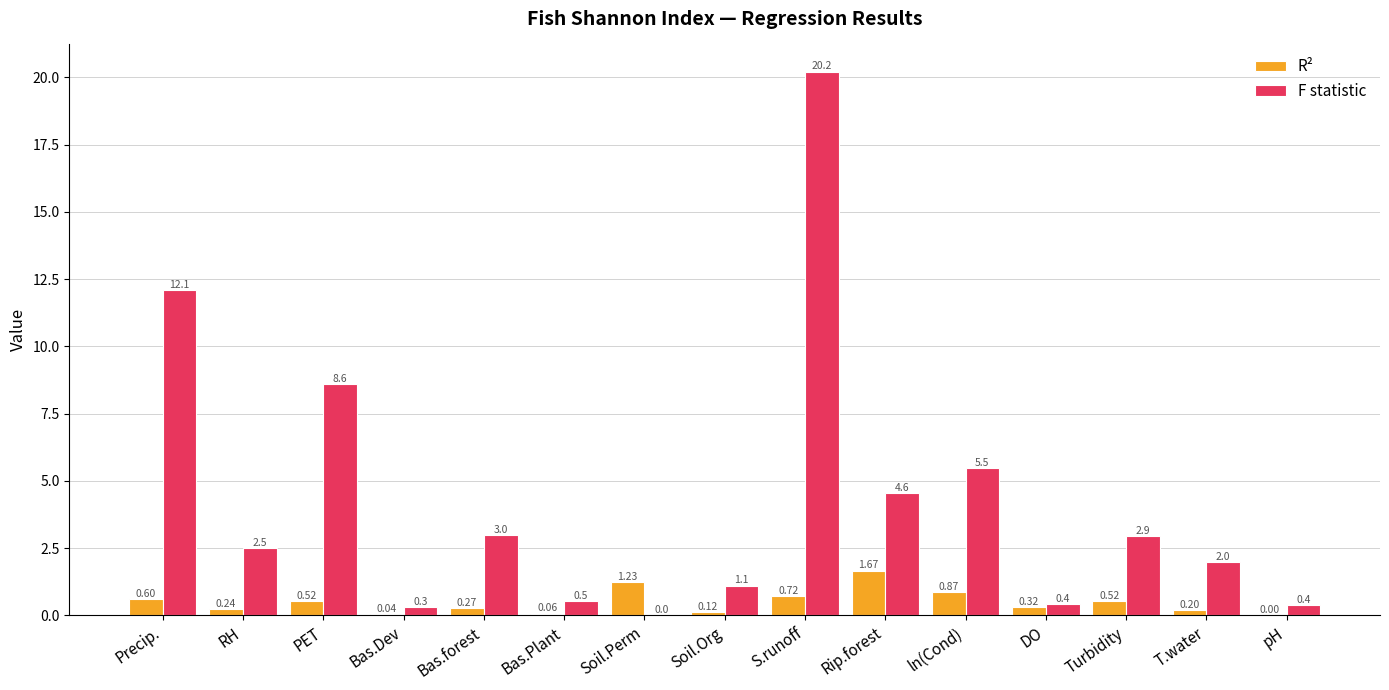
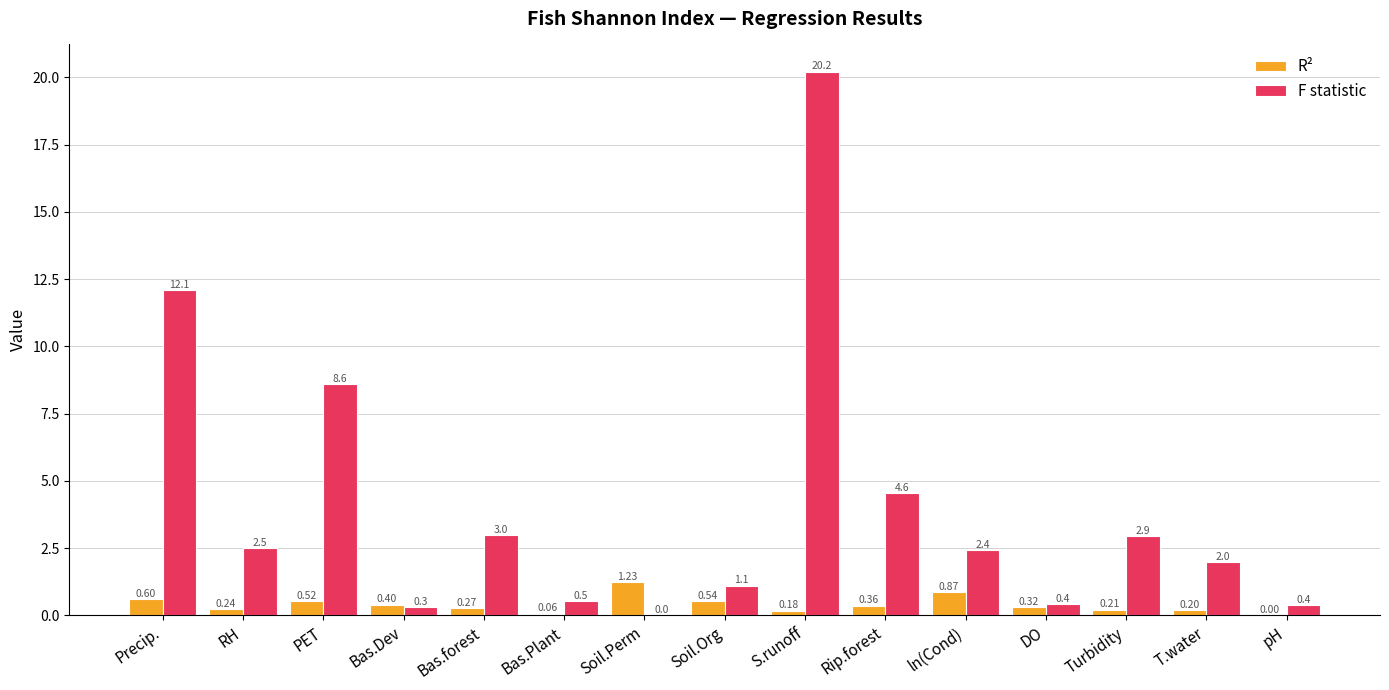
R², Bas.Dev: 0.04 -> 0.40
R², Soil.Org: 0.12 -> 0.54
R², S.runoff: 0.72 -> 0.18
R², Rip.forest: 1.67 -> 0.36
F statistic, ln(Cond): 5.5 -> 2.4
R², Turbidity: 0.52 -> 0.21
